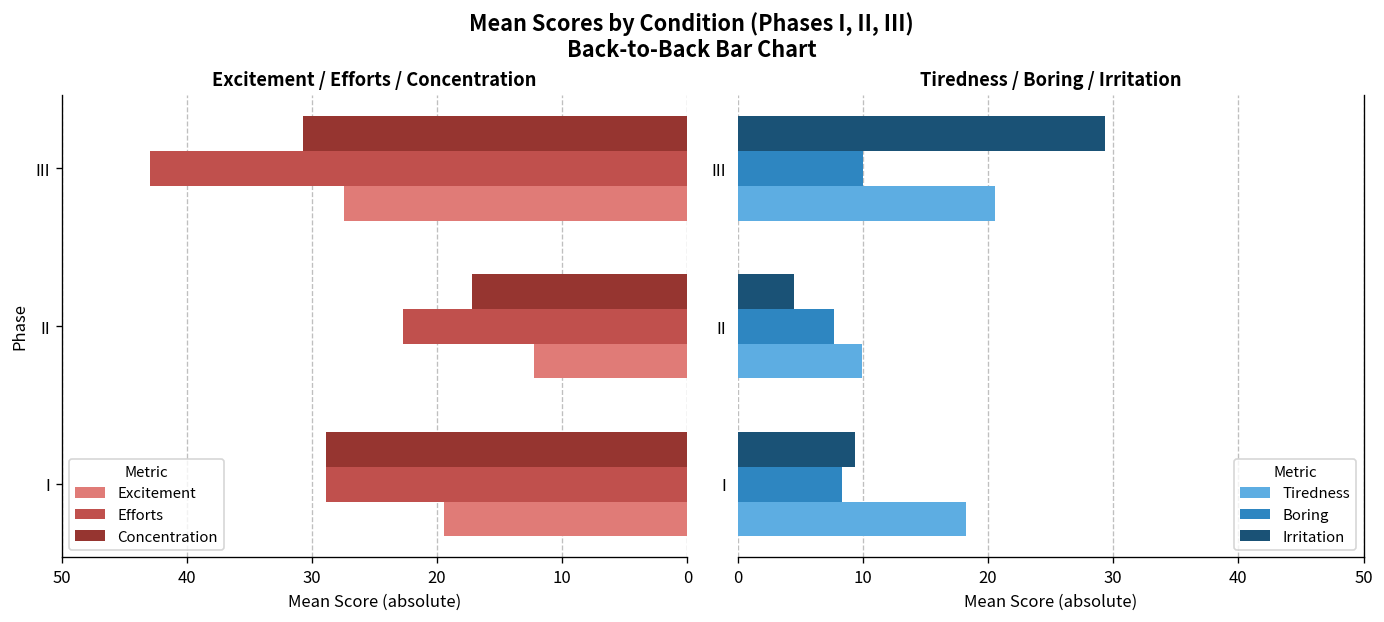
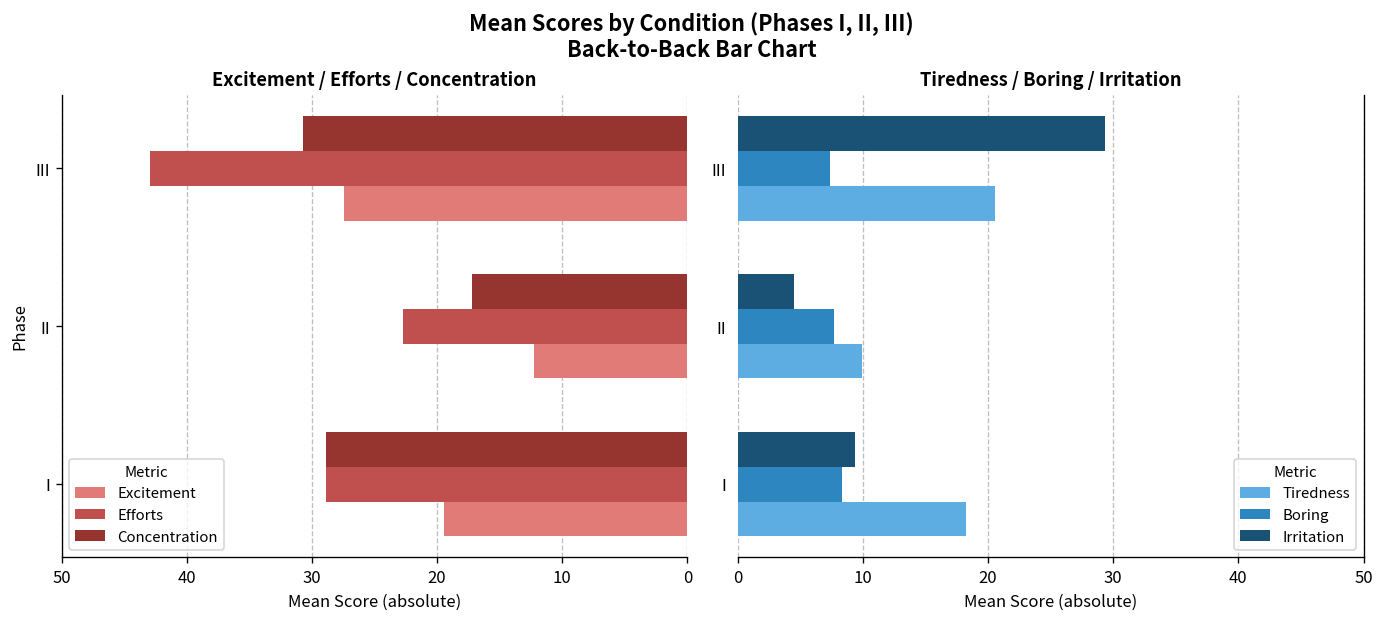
Tiredness / Boring / Irritation, Boring, III: 10.0 -> 7.4
